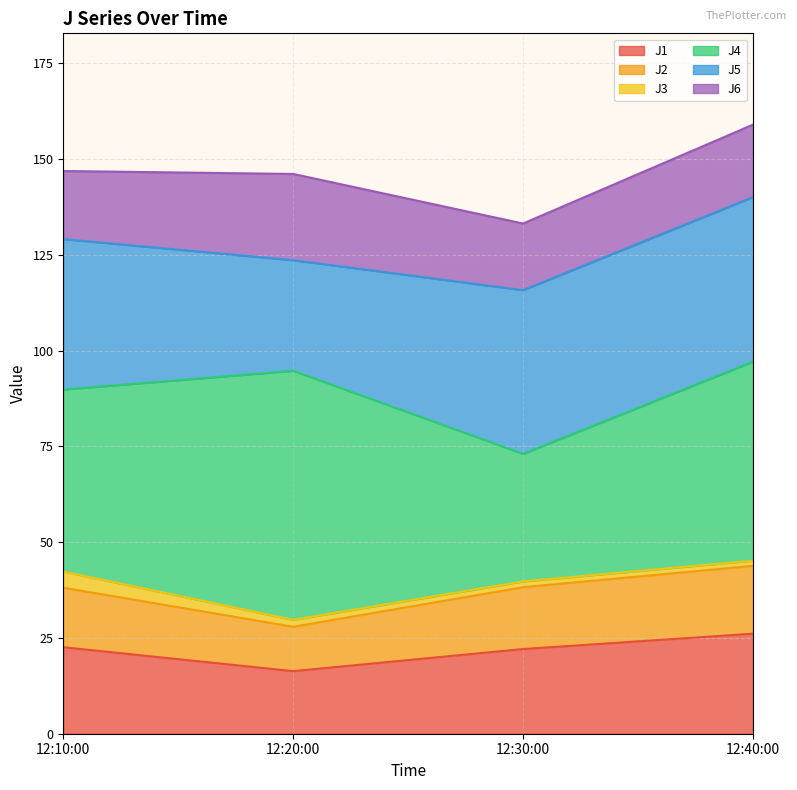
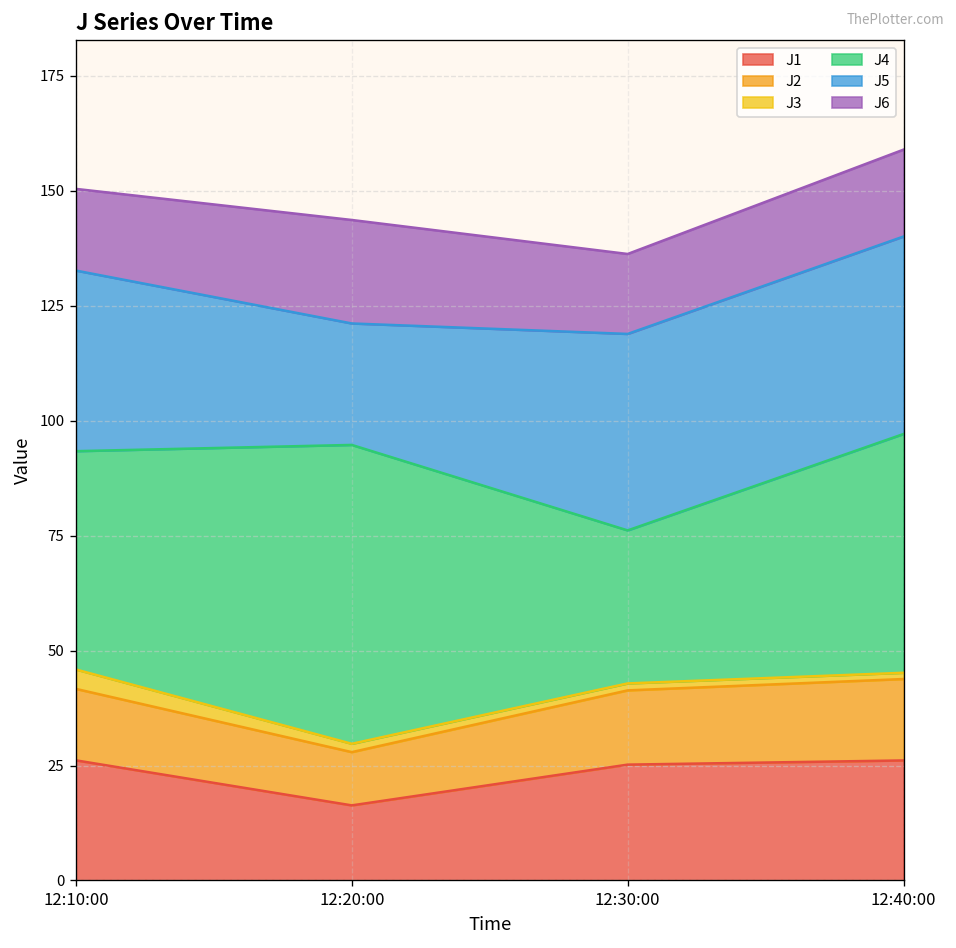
J1, 12:10:00: 23 -> 26
J5, 12:20:00: 29 -> 26
J1, 12:30:00: 22 -> 25
